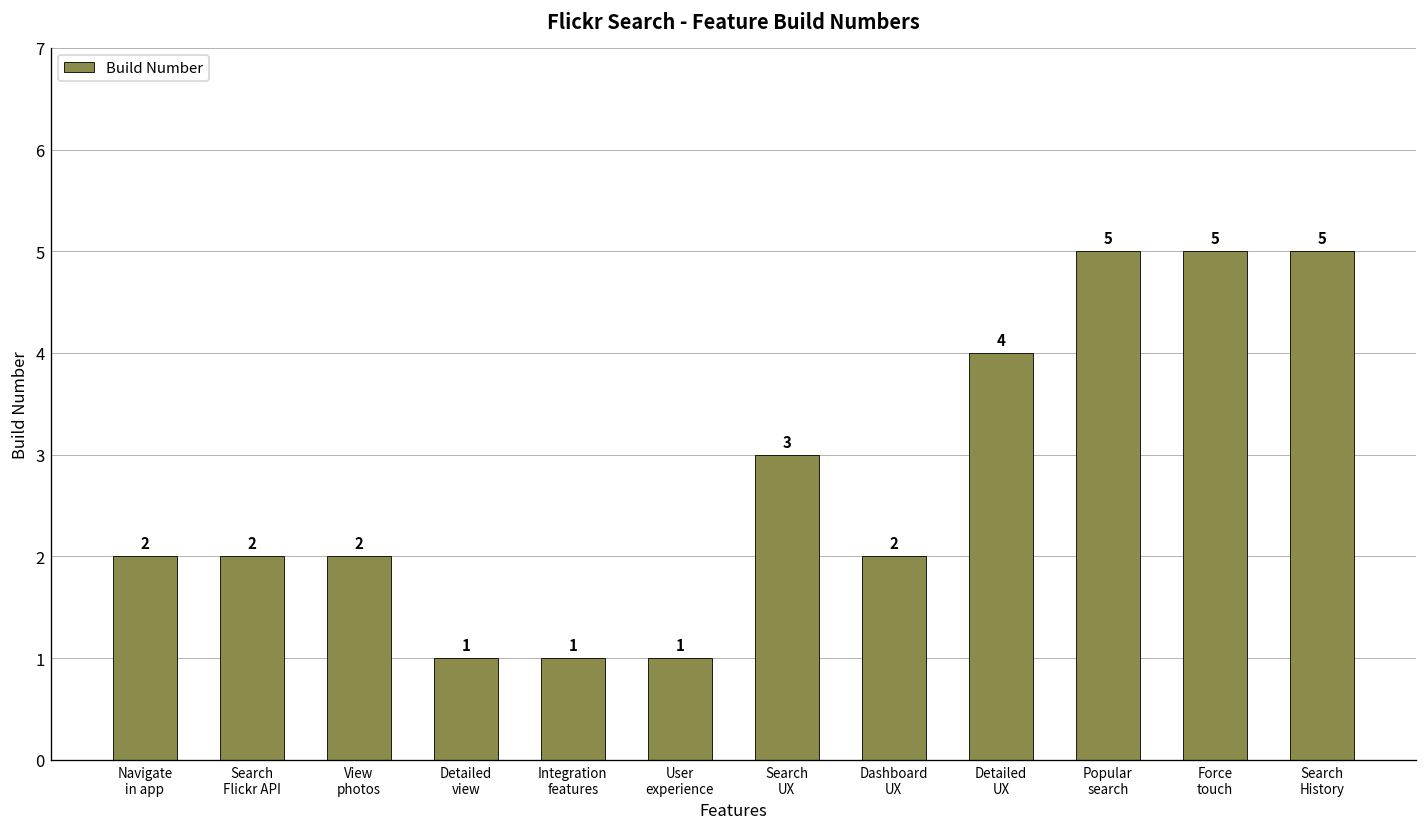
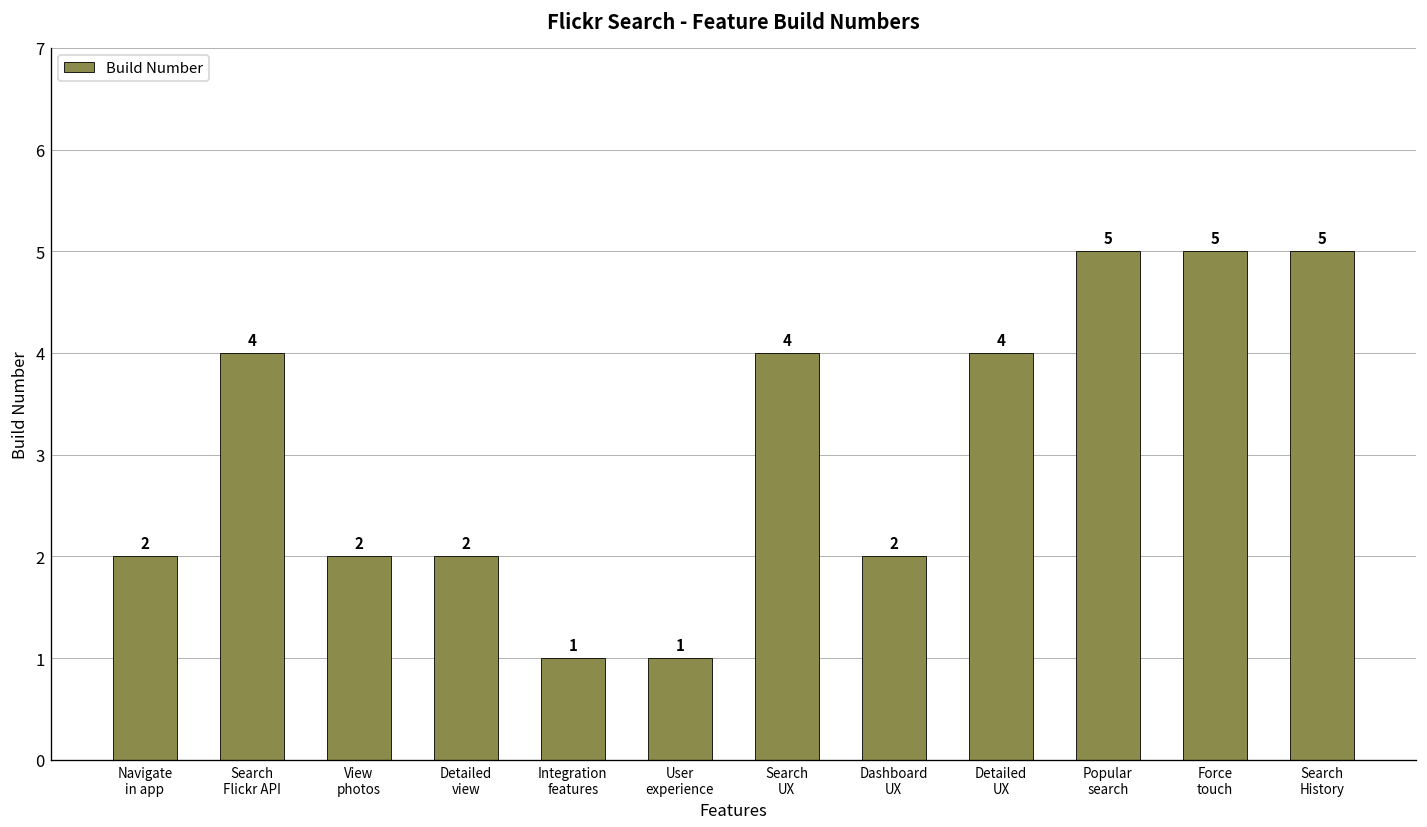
Search Flickr API: 2 -> 4
Detailed view: 1 -> 2
Search UX: 3 -> 4
